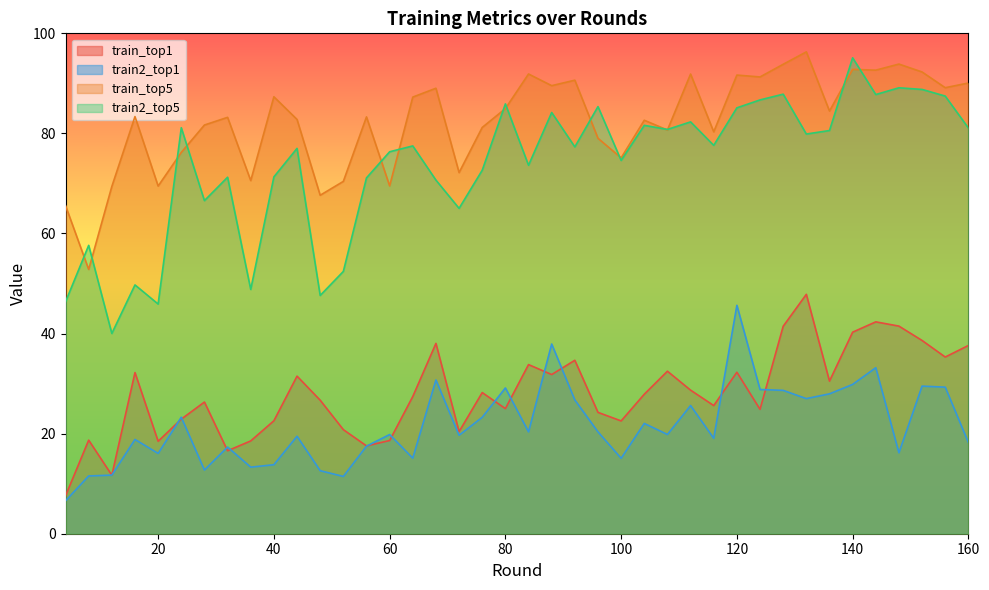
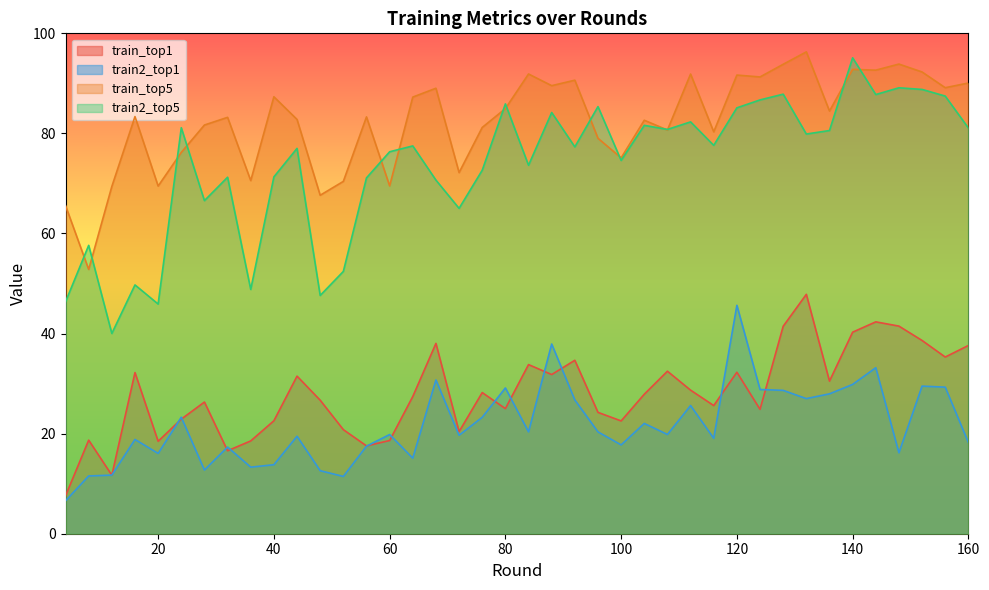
train2_top1, 100: 15 -> 18
